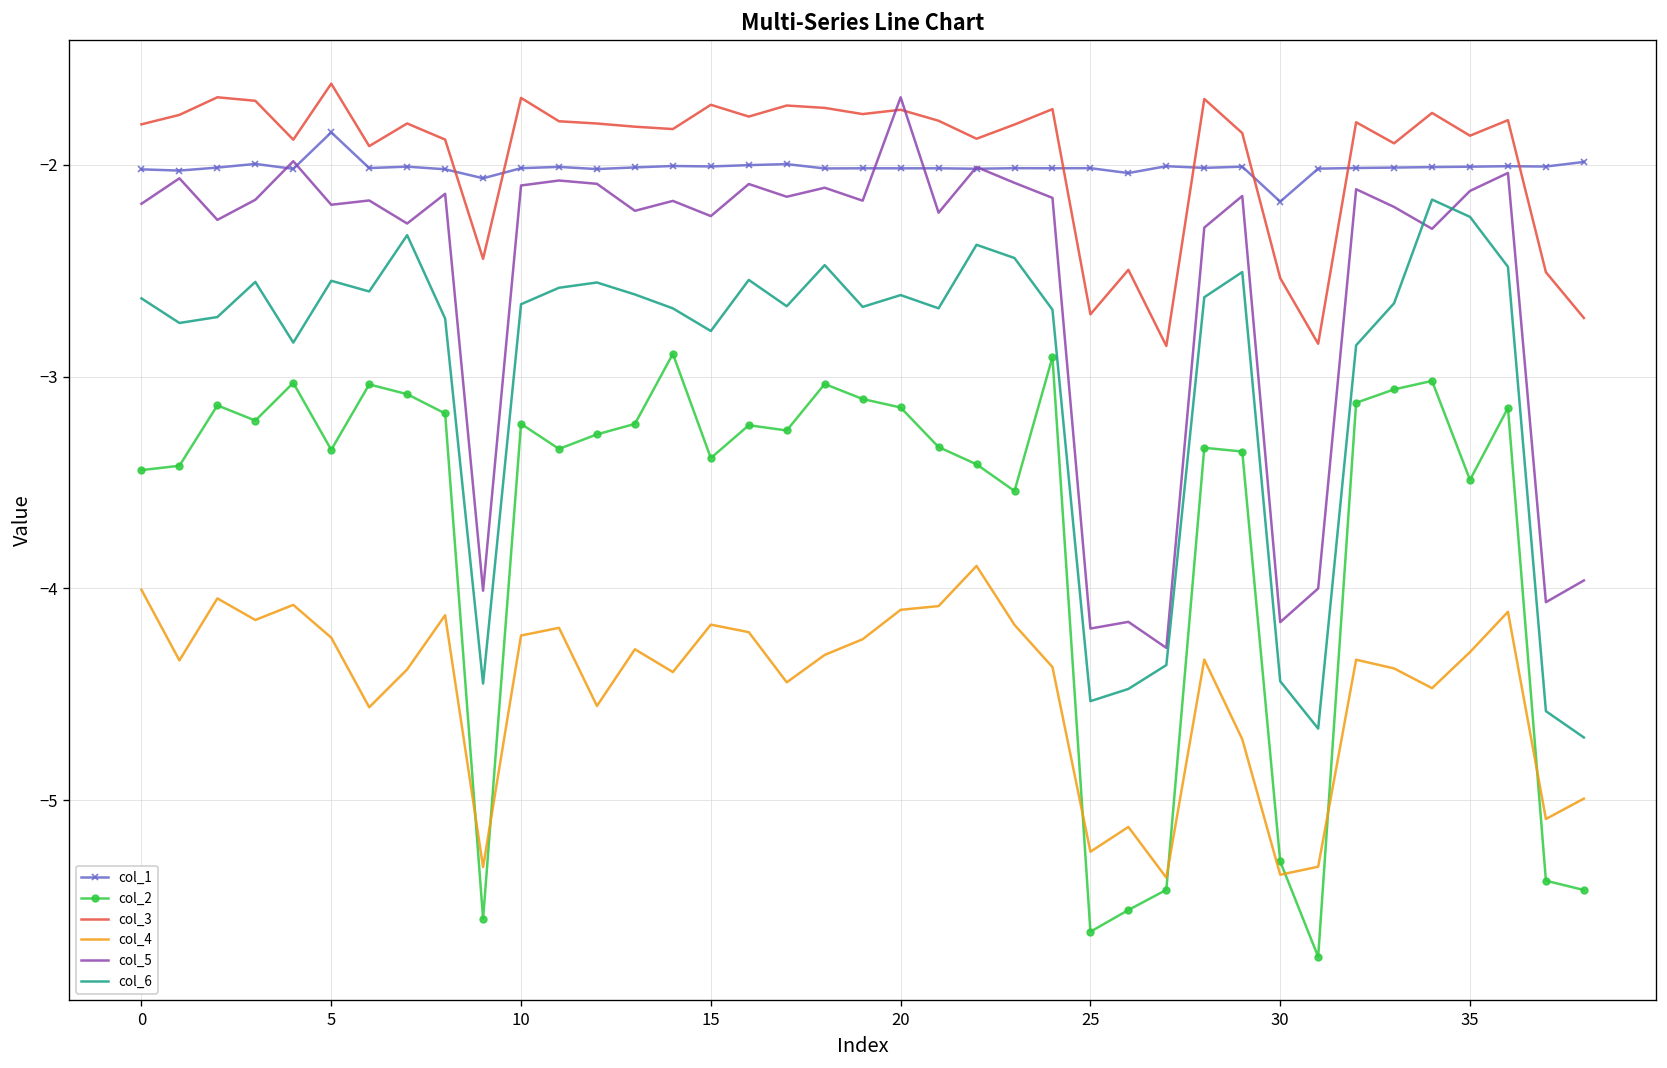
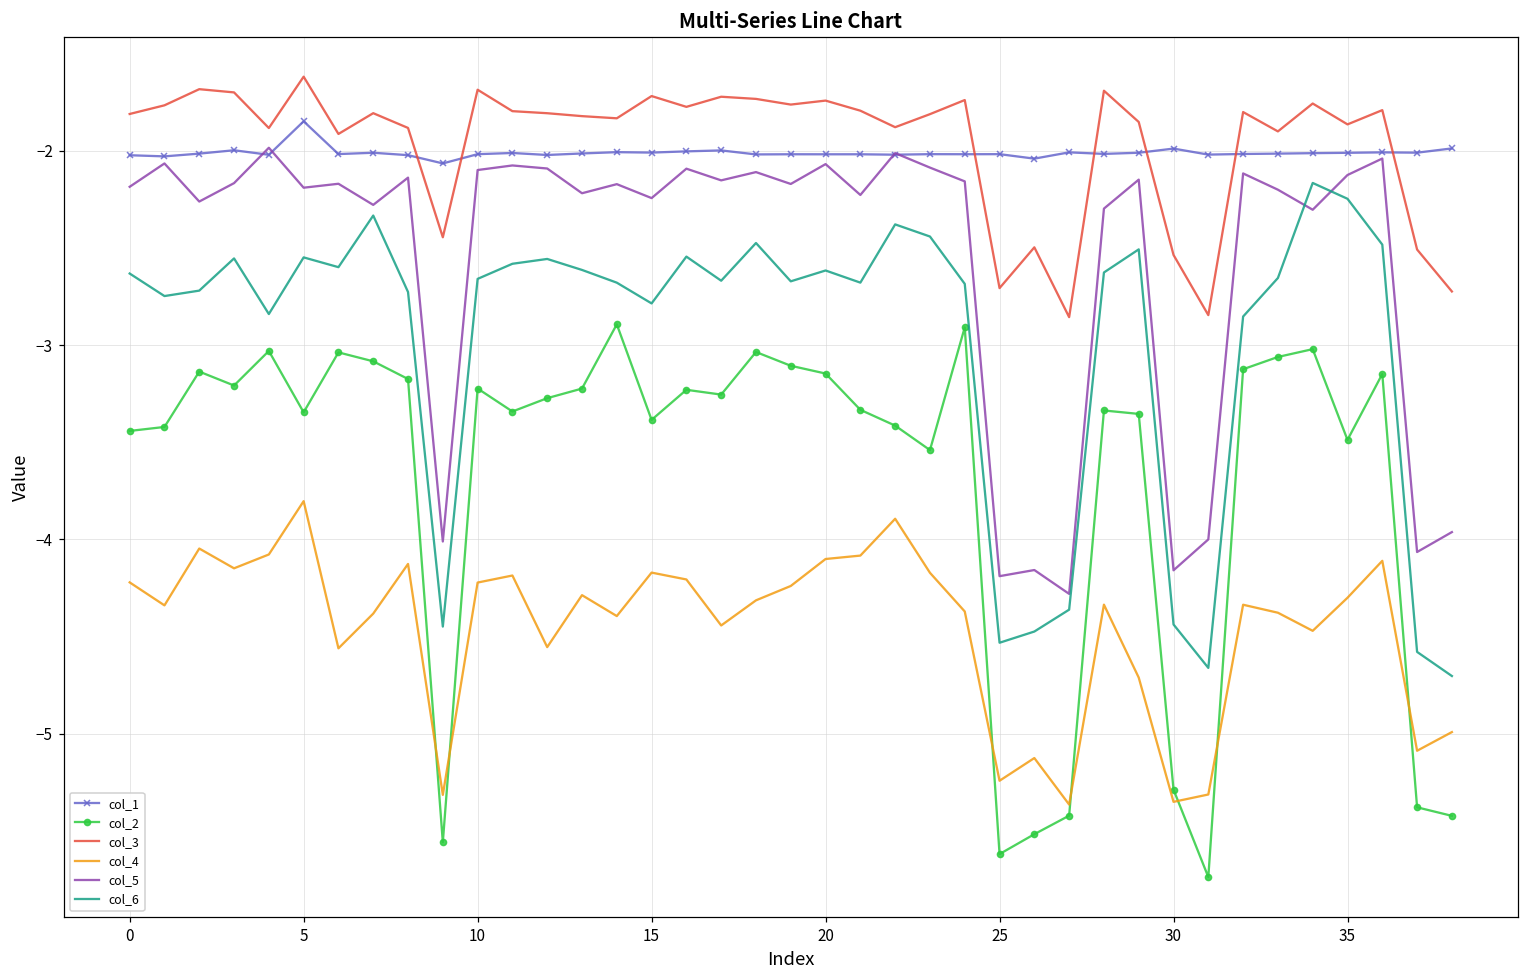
col_4, 0: -4.01 -> -4.22
col_4, 5: -4.23 -> -3.80
col_5, 20: -1.68 -> -2.07
col_1, 30: -2.17 -> -1.99
